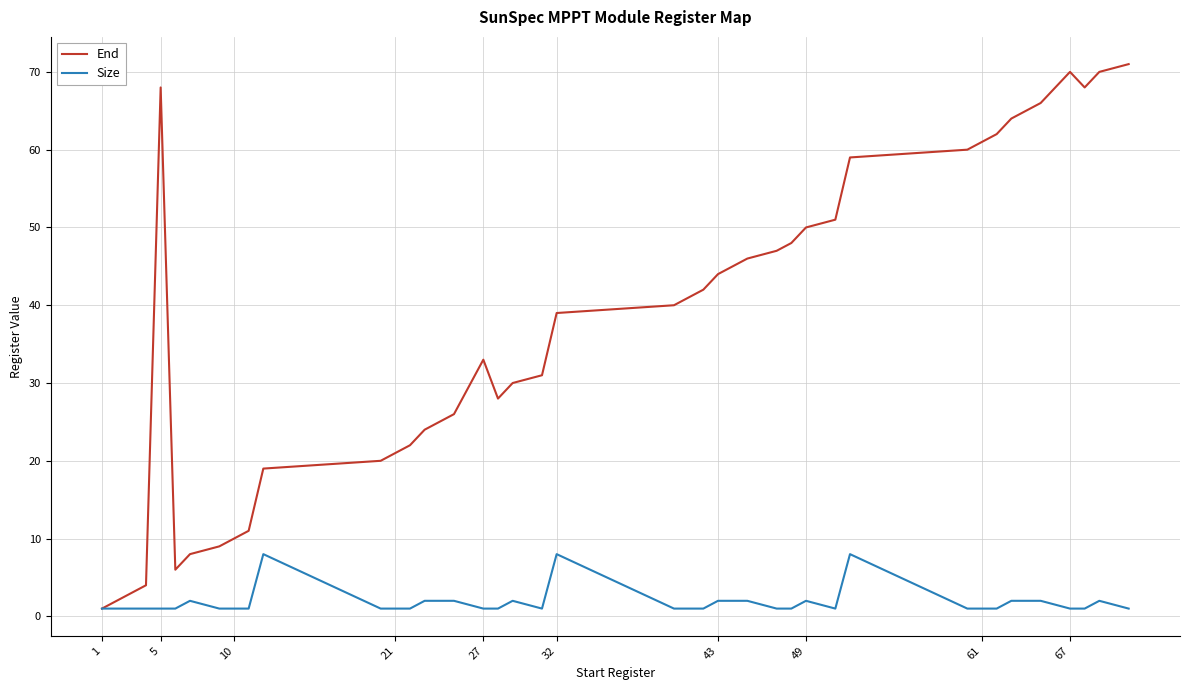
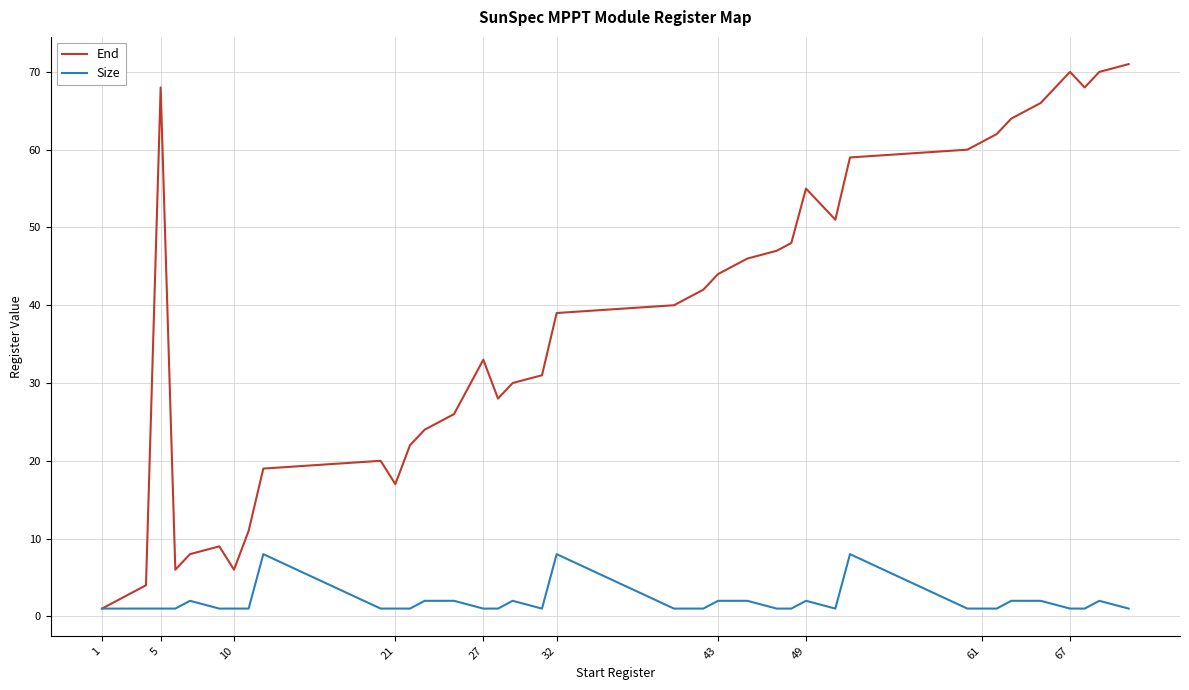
End, 10: 10 -> 6
End, 21: 21 -> 17
End, 49: 50 -> 55
